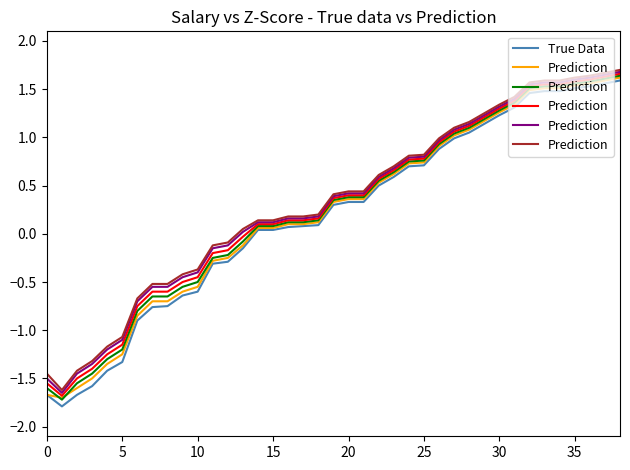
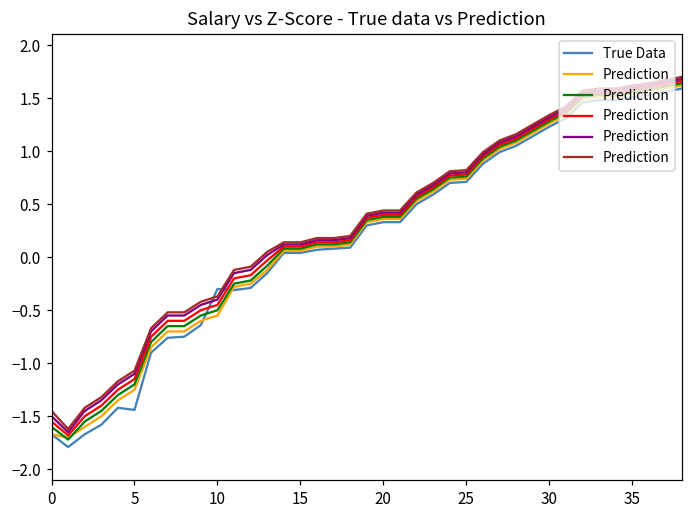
True Data, 5: -1.3 -> -1.4
True Data, 10: -0.6 -> -0.3
